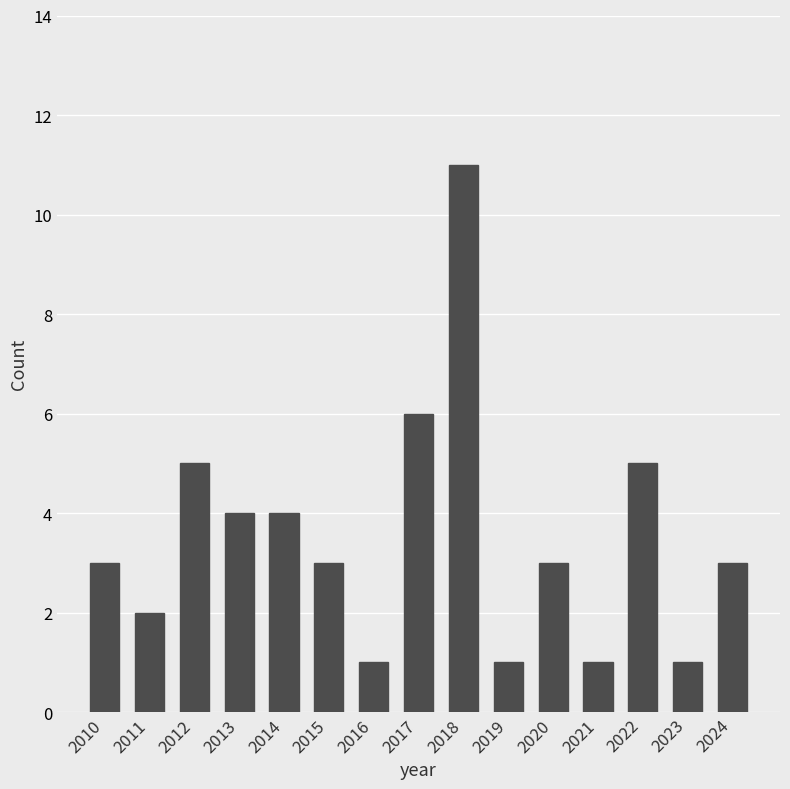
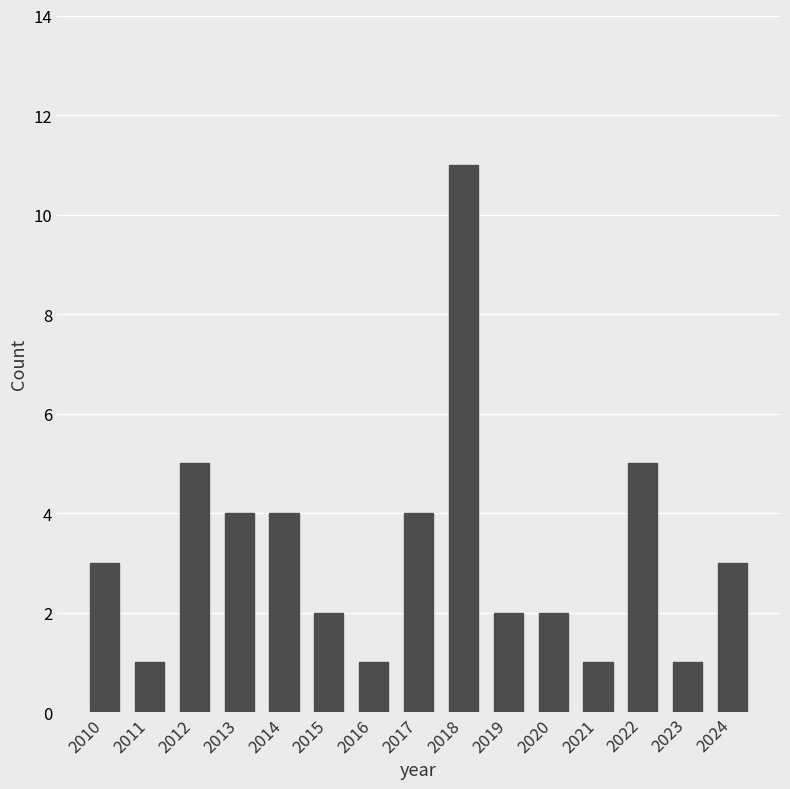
2011: 2 -> 1
2015: 3 -> 2
2017: 6 -> 4
2019: 1 -> 2
2020: 3 -> 2
